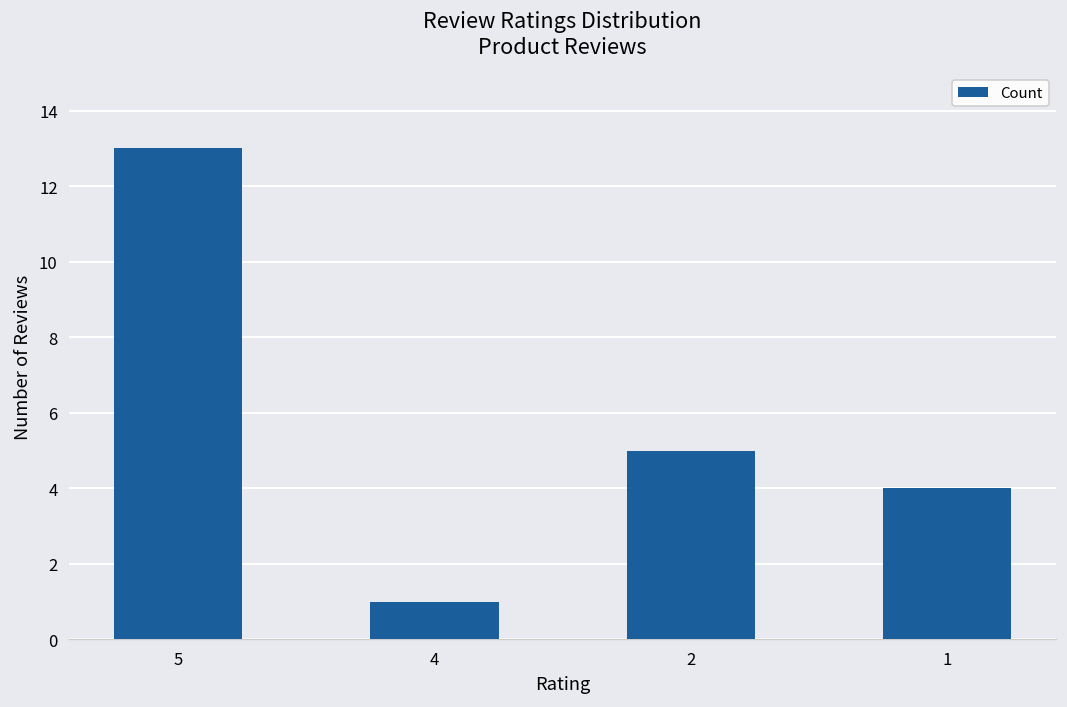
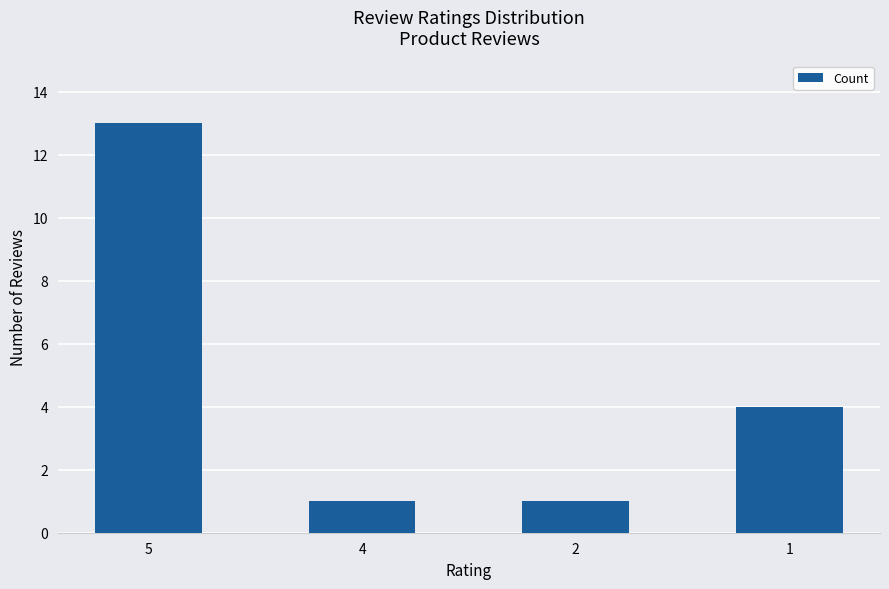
2: 5 -> 1
